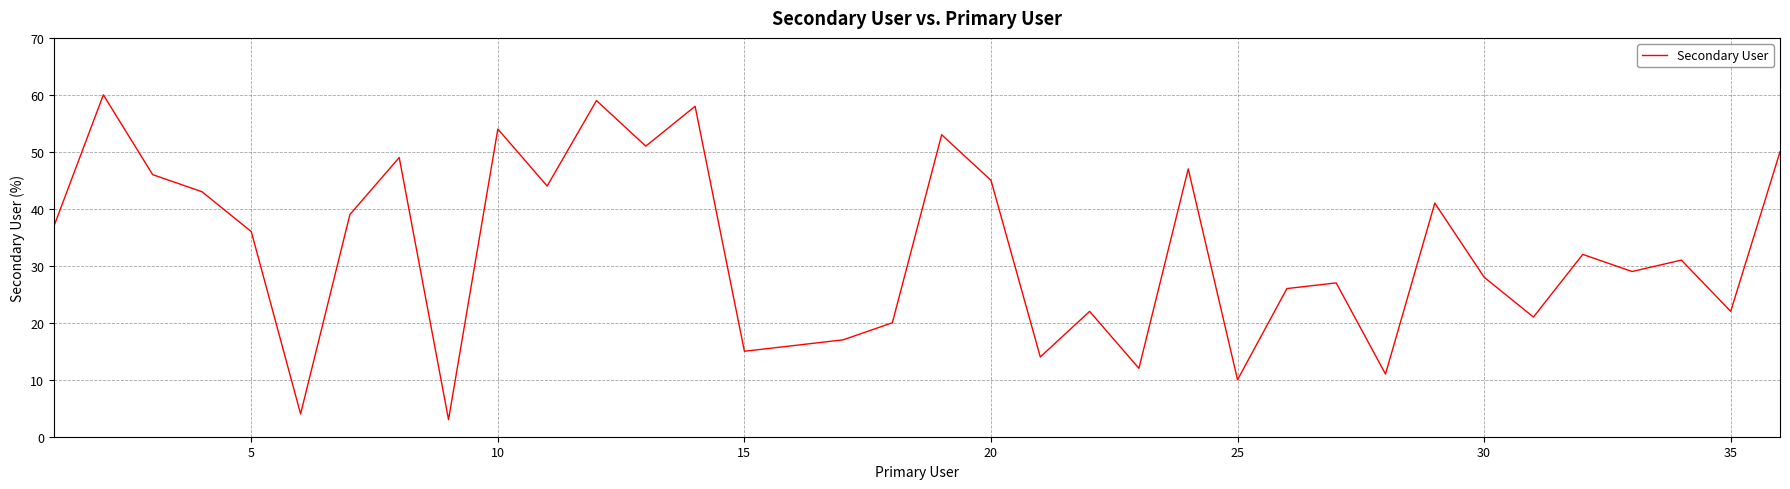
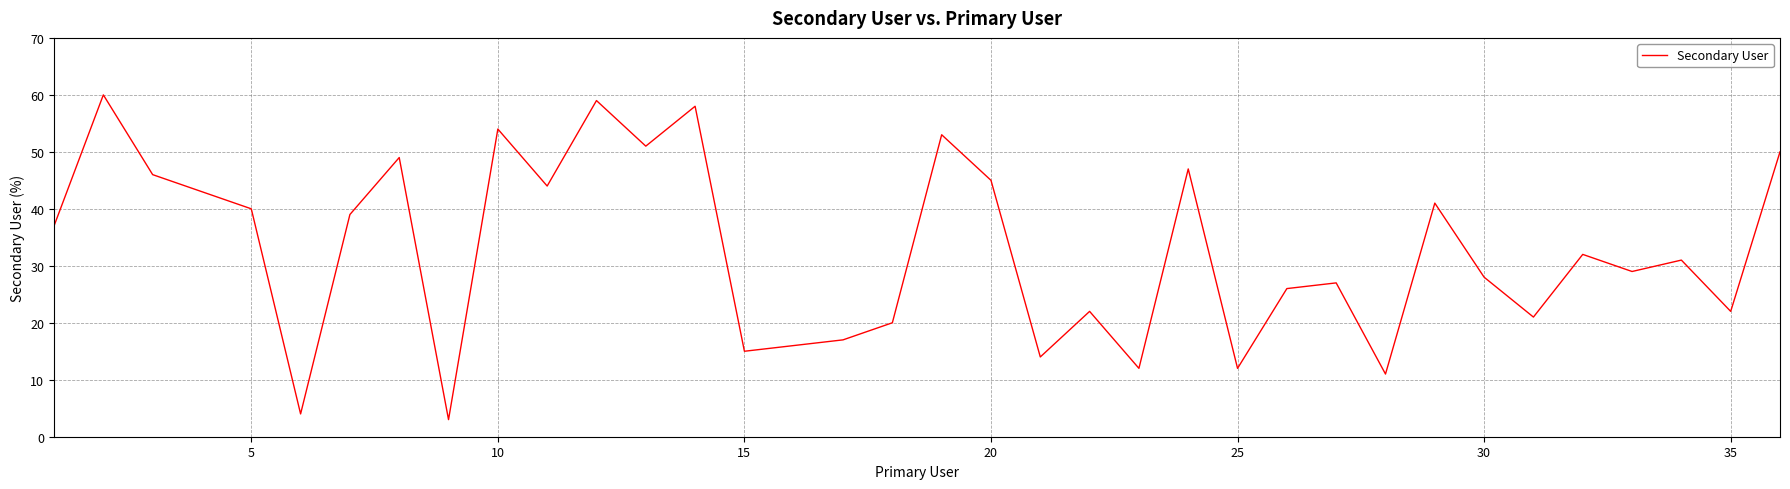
5: 36 -> 40
25: 10 -> 12
